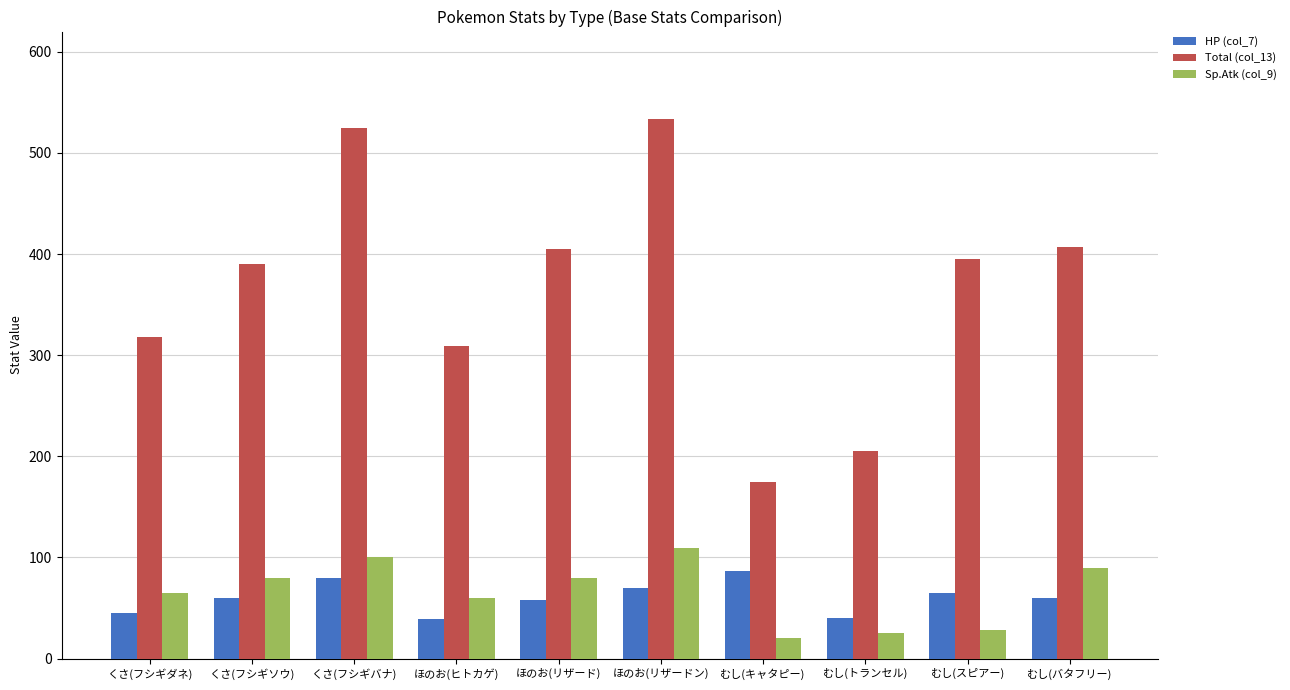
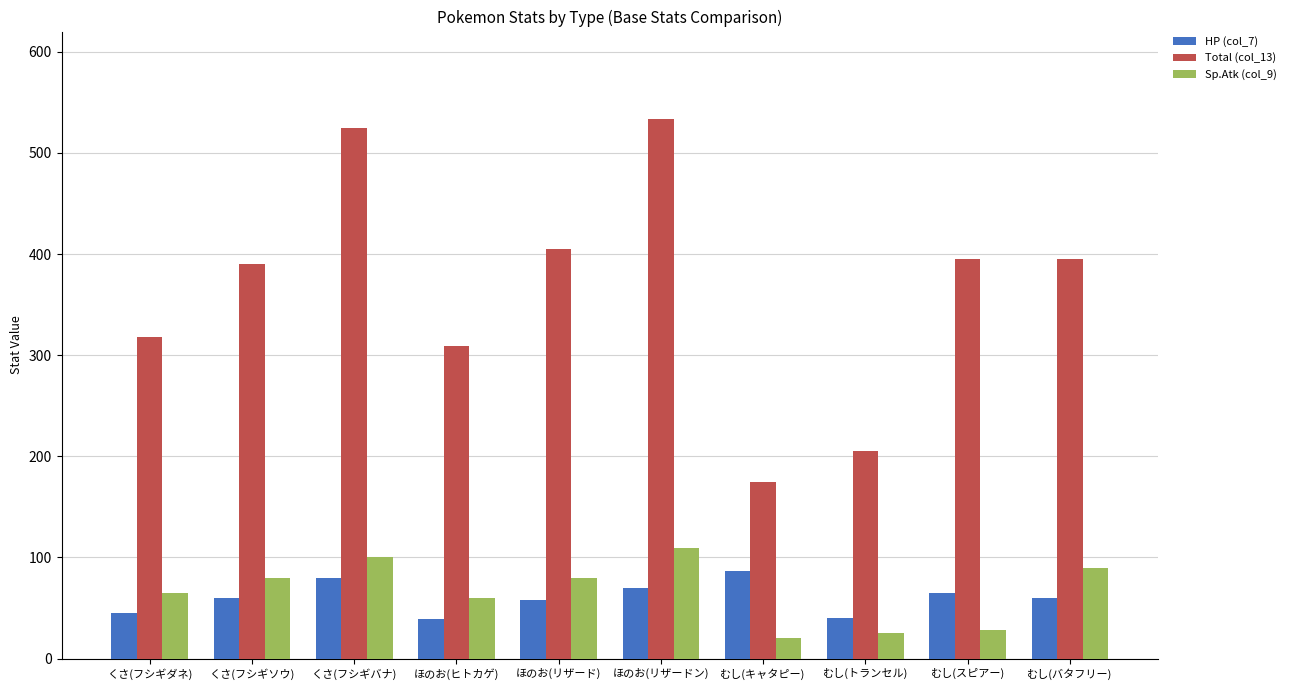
Total (col_13), むし(バタフリー): 407 -> 395
